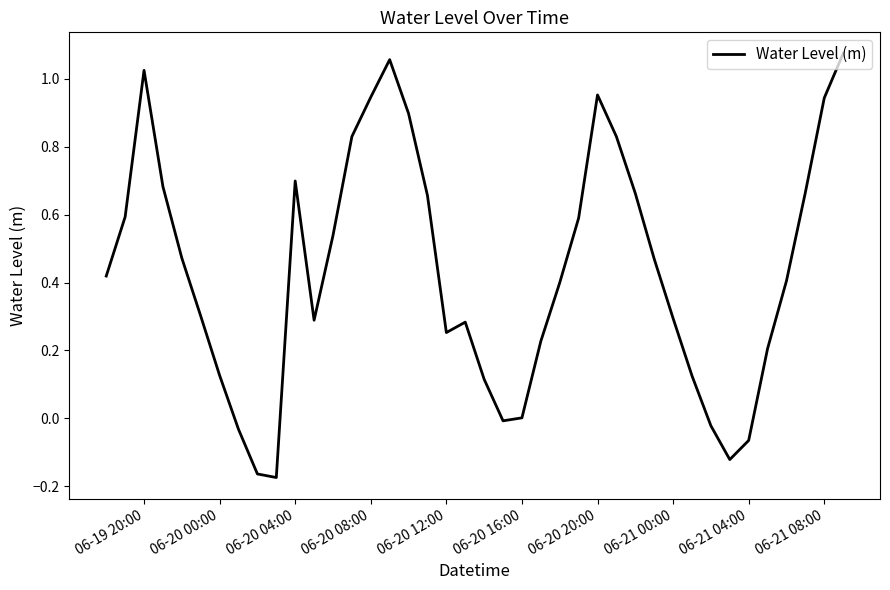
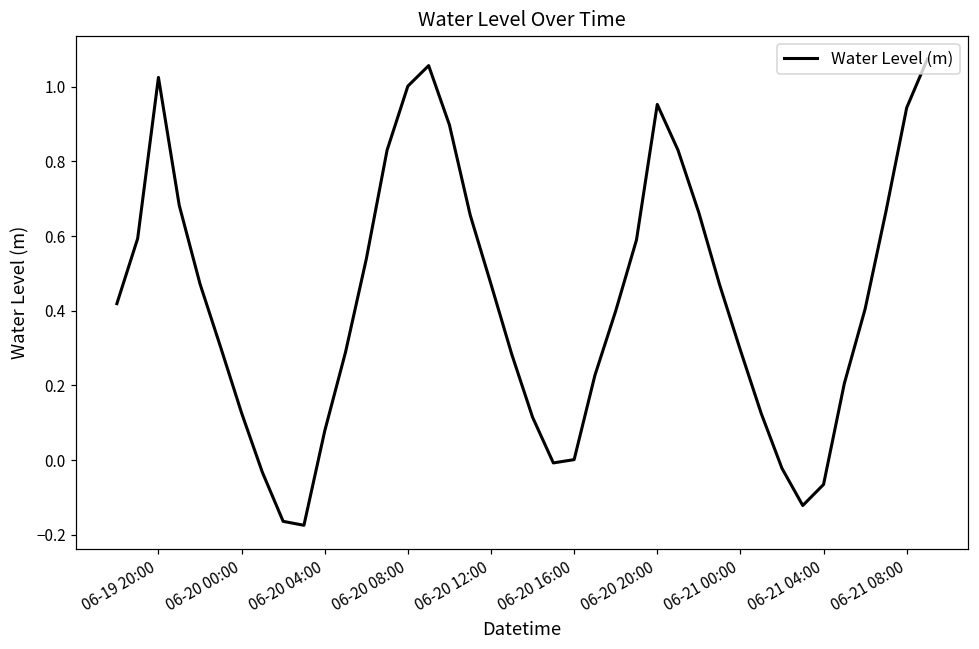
06-20 04:00: 0.70 -> 0.08
06-20 08:00: 0.95 -> 1.00
06-20 12:00: 0.25 -> 0.47
